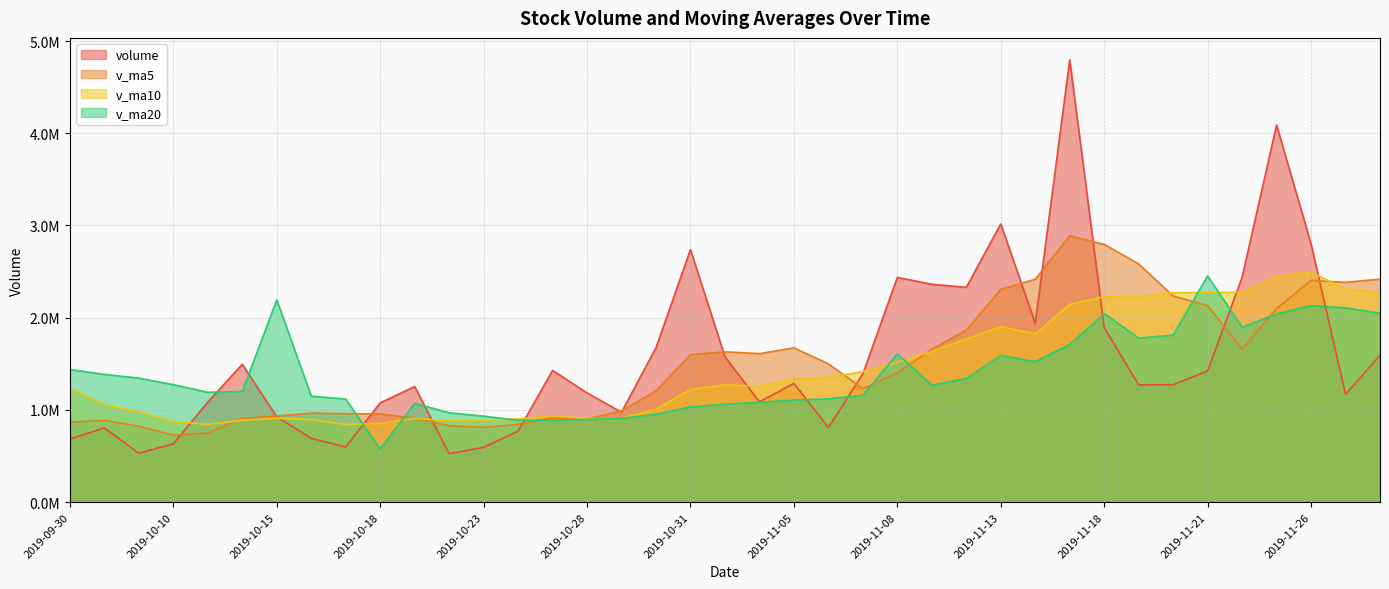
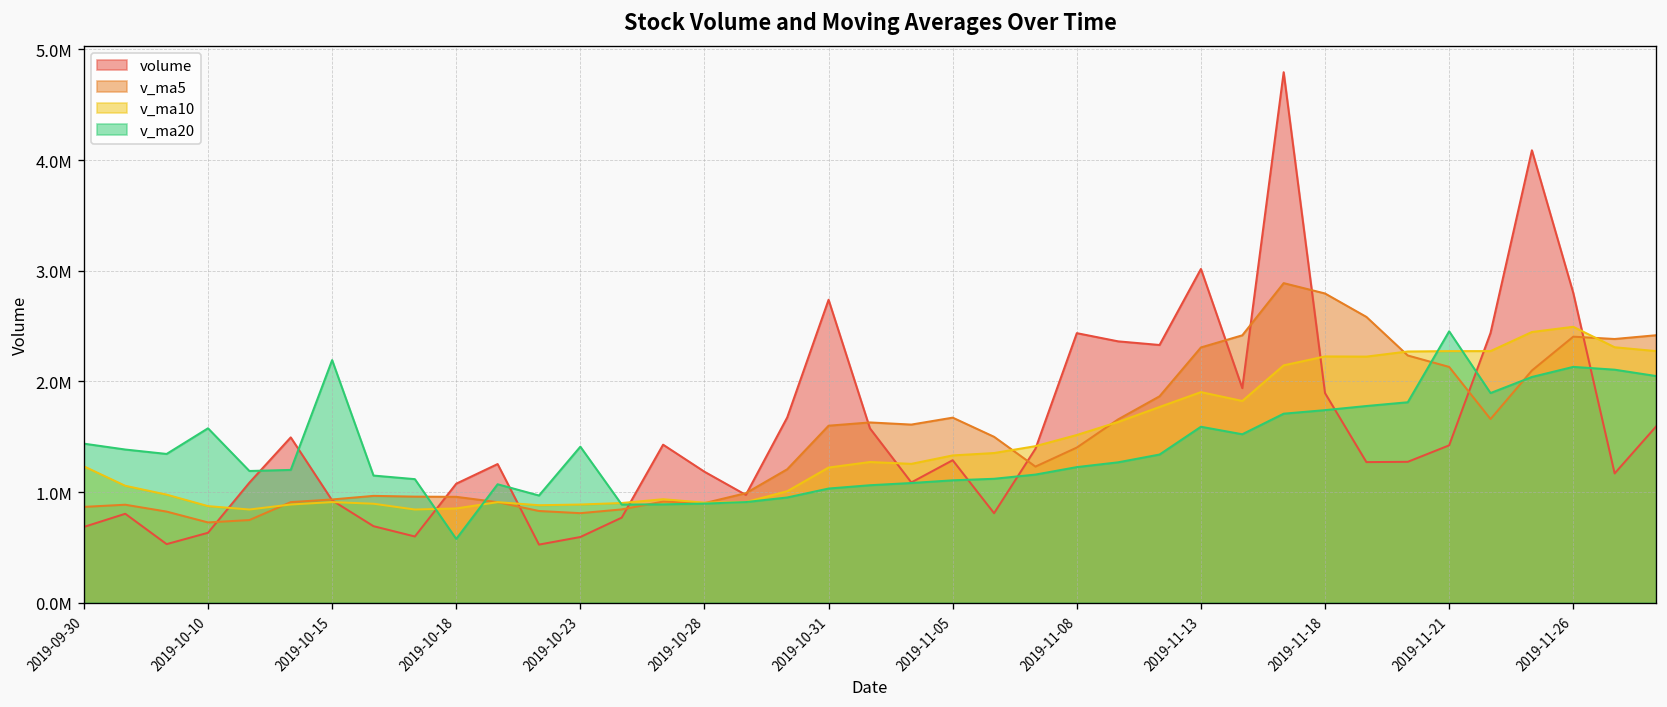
v_ma20, 2019-10-10: 1300000 -> 1600000
v_ma20, 2019-10-23: 900000 -> 1400000
v_ma20, 2019-11-08: 1600000 -> 1200000
v_ma20, 2019-11-18: 2000000 -> 1700000
